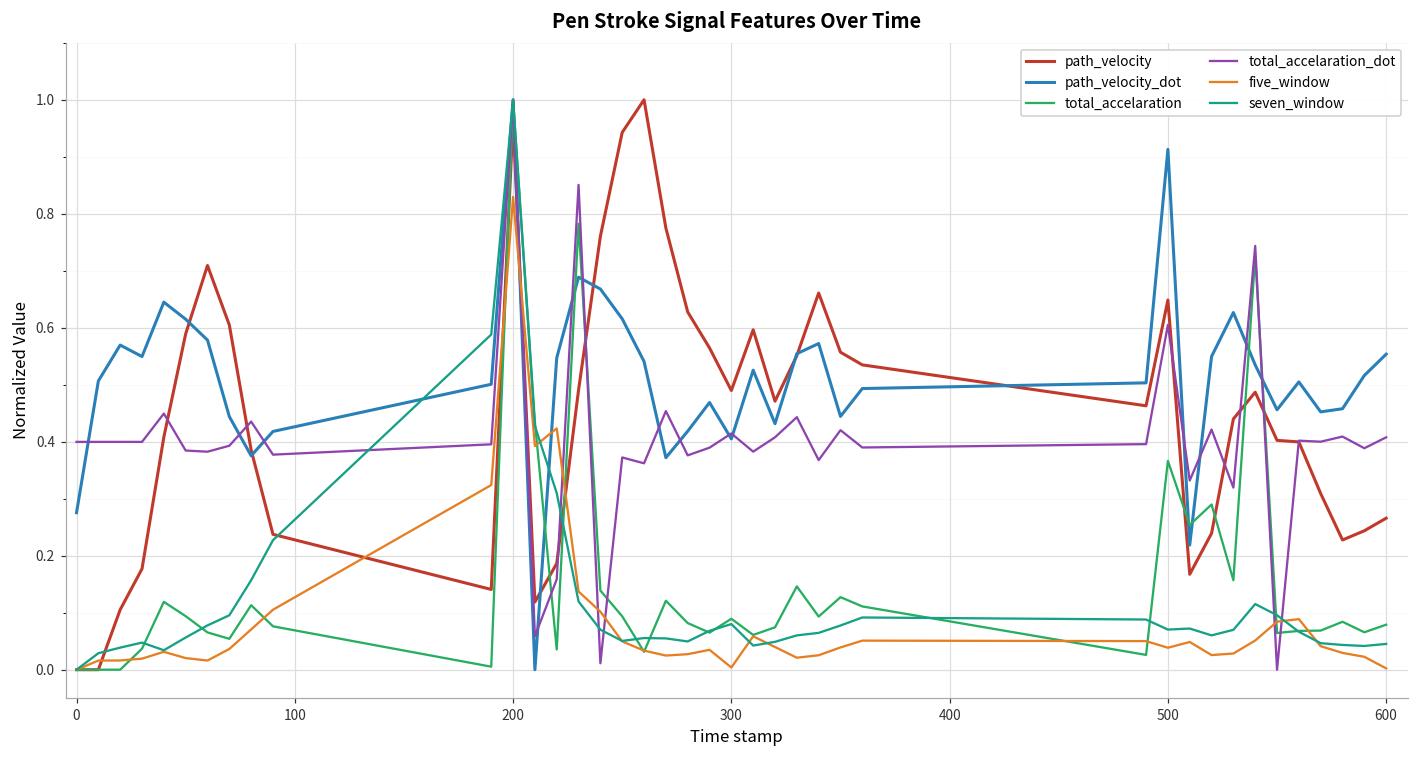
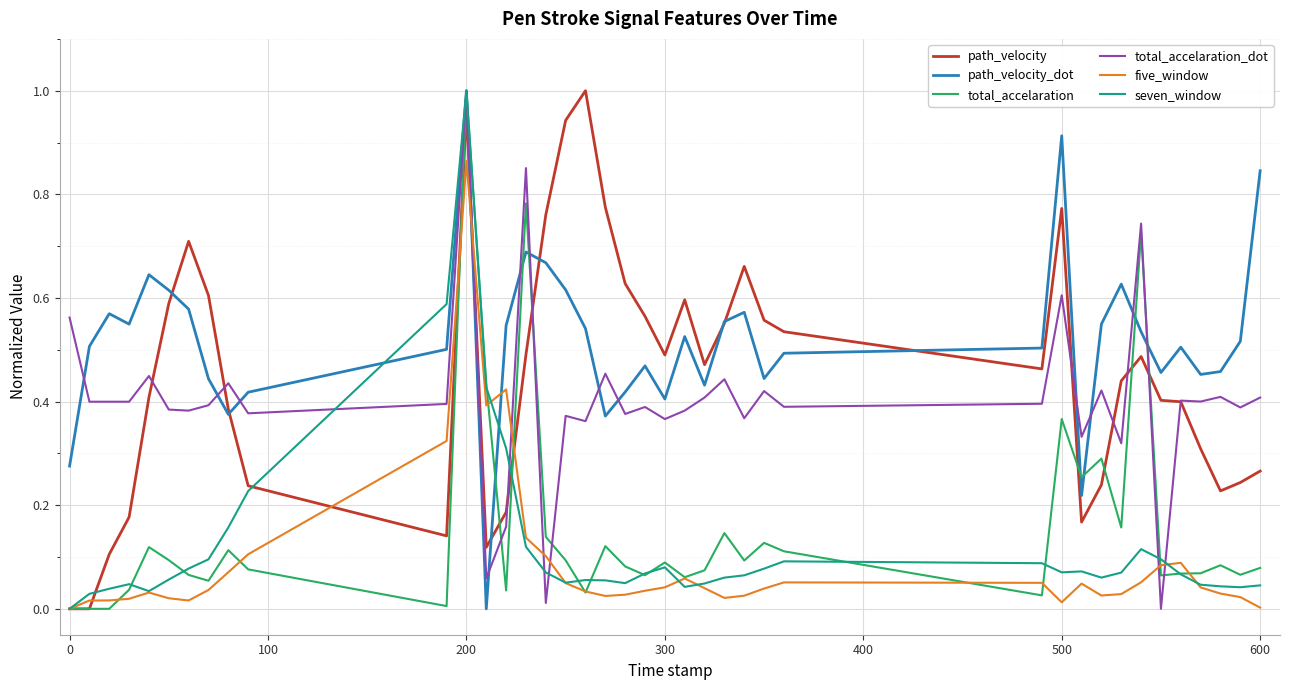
total_accelaration_dot, 0: 0.40 -> 0.56
five_window, 200: 0.83 -> 0.86
total_accelaration_dot, 300: 0.41 -> 0.37
five_window, 300: 0.00 -> 0.04
path_velocity, 500: 0.65 -> 0.77
five_window, 500: 0.04 -> 0.01
path_velocity_dot, 600: 0.55 -> 0.85
